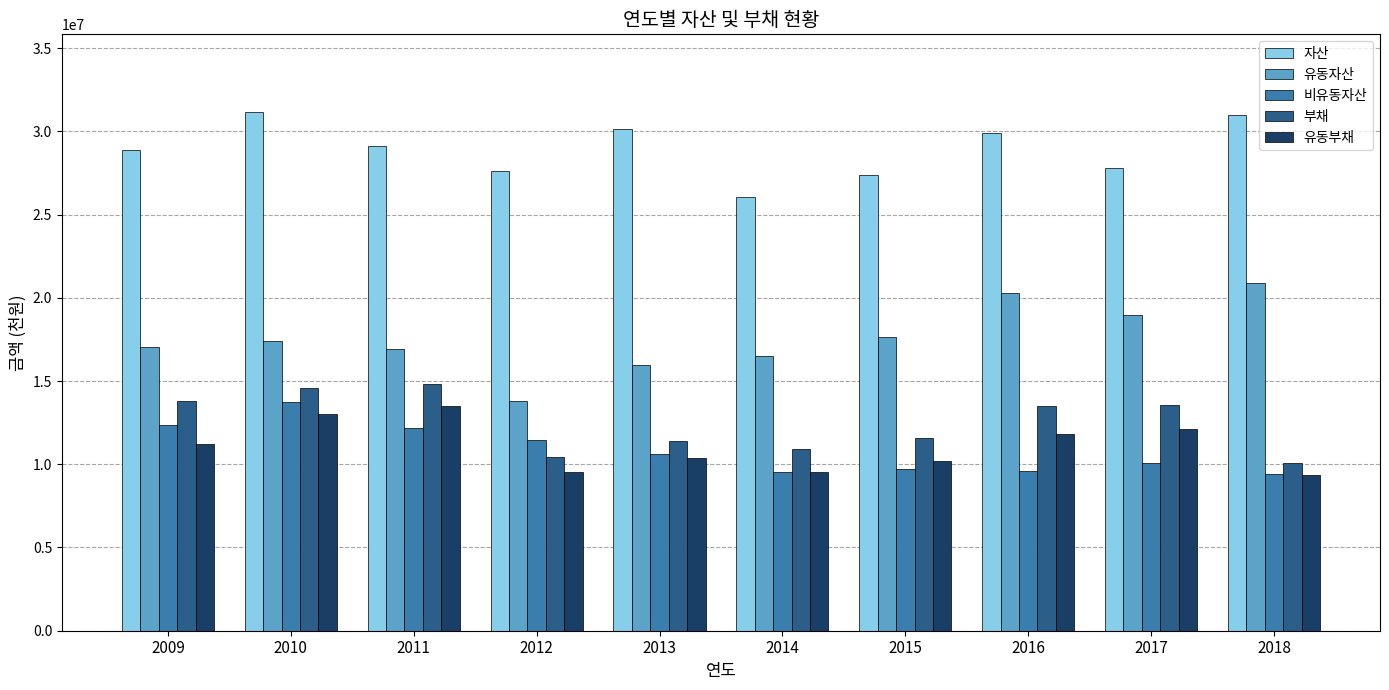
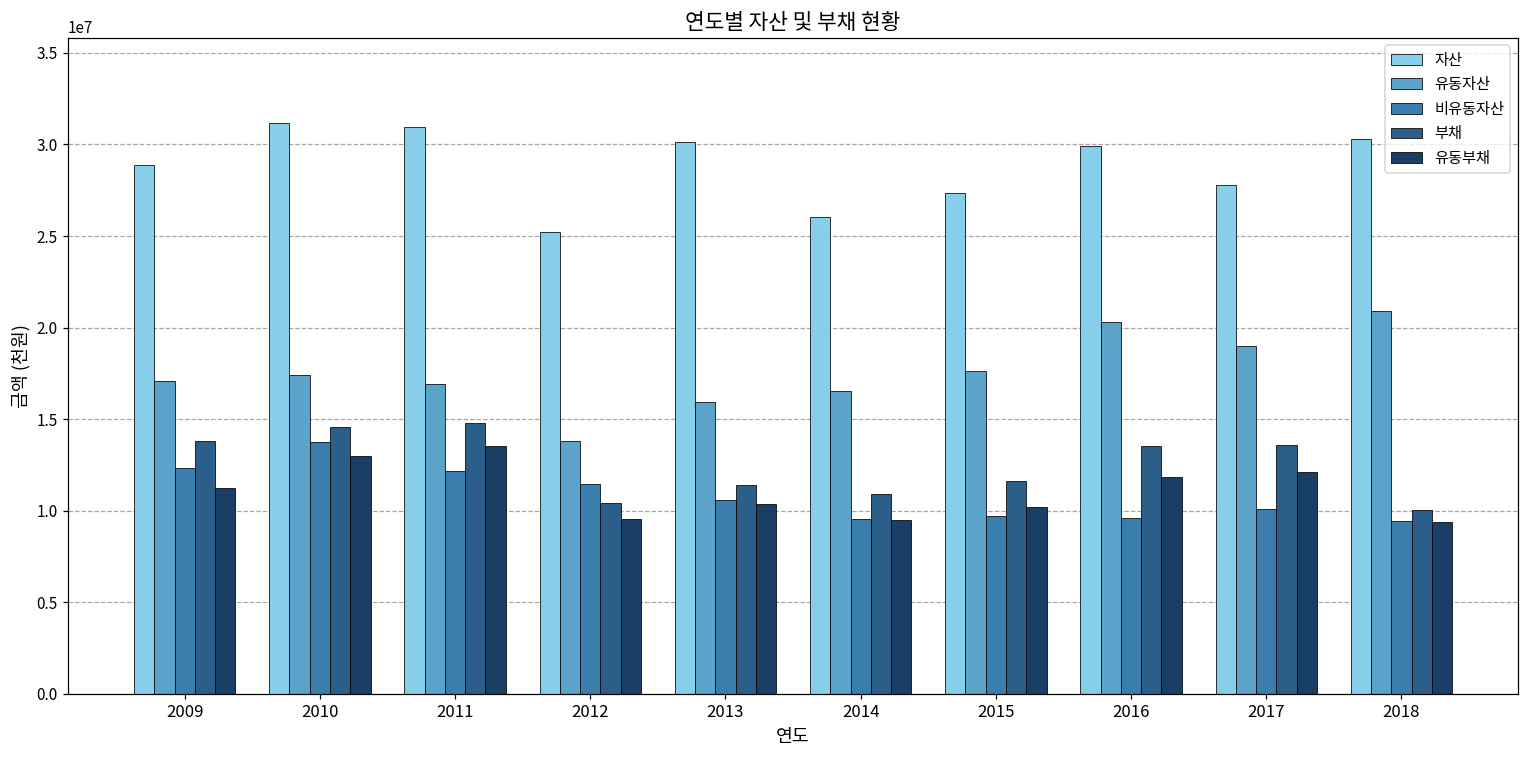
자산, 2011: 29100000 -> 31000000
자산, 2012: 27600000 -> 25200000
자산, 2018: 31000000 -> 30300000
